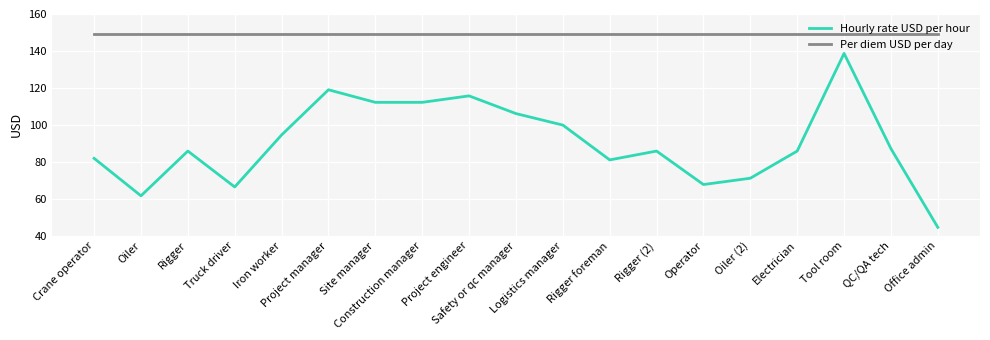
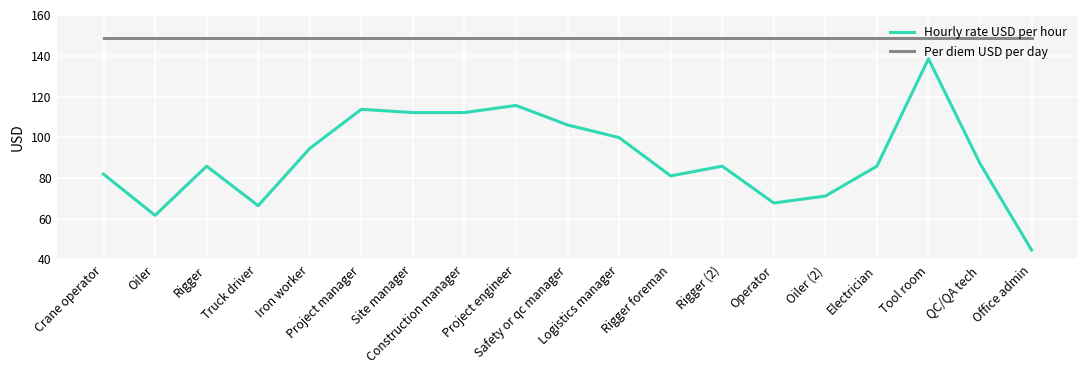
Hourly rate USD per hour, Project manager: 119 -> 114
